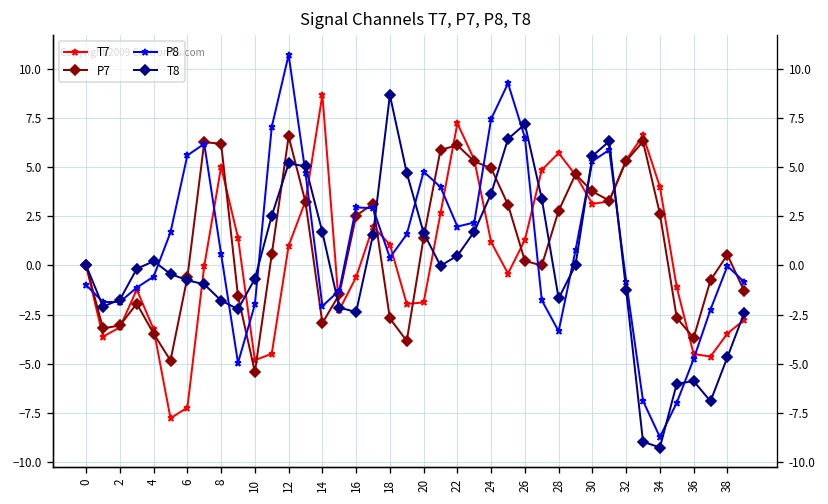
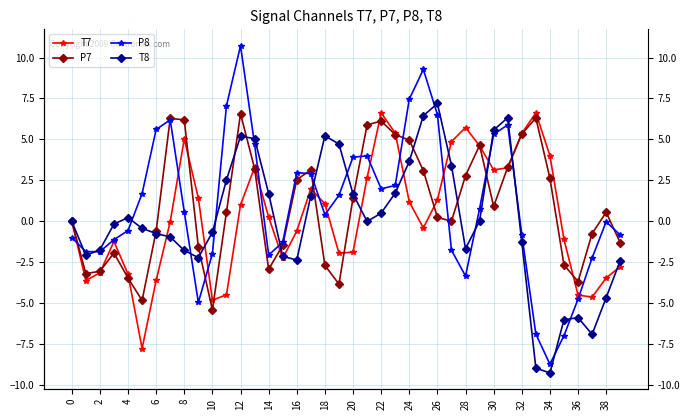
T7, 6: -7.2 -> -3.6
T7, 14: 8.7 -> 0.3
T8, 18: 8.7 -> 5.2
P8, 20: 4.8 -> 3.9
T7, 22: 7.2 -> 6.6
P7, 30: 3.8 -> 0.9
